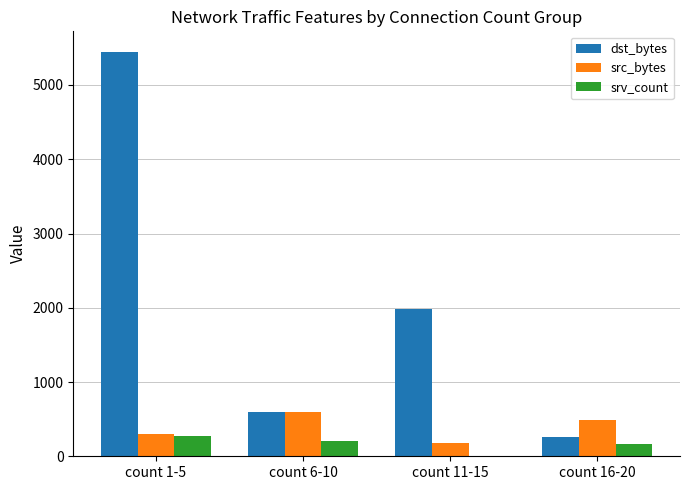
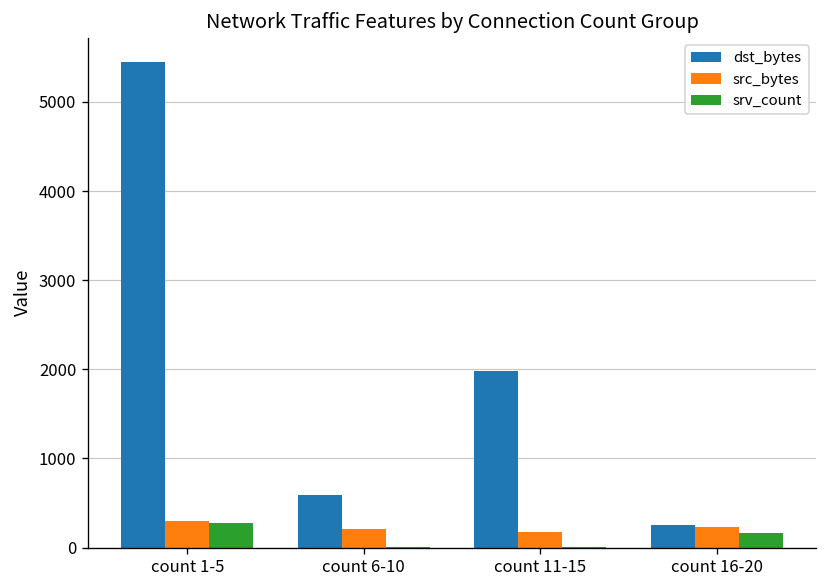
src_bytes, count 6-10: 600 -> 200
srv_count, count 6-10: 200 -> 0
src_bytes, count 16-20: 500 -> 200
